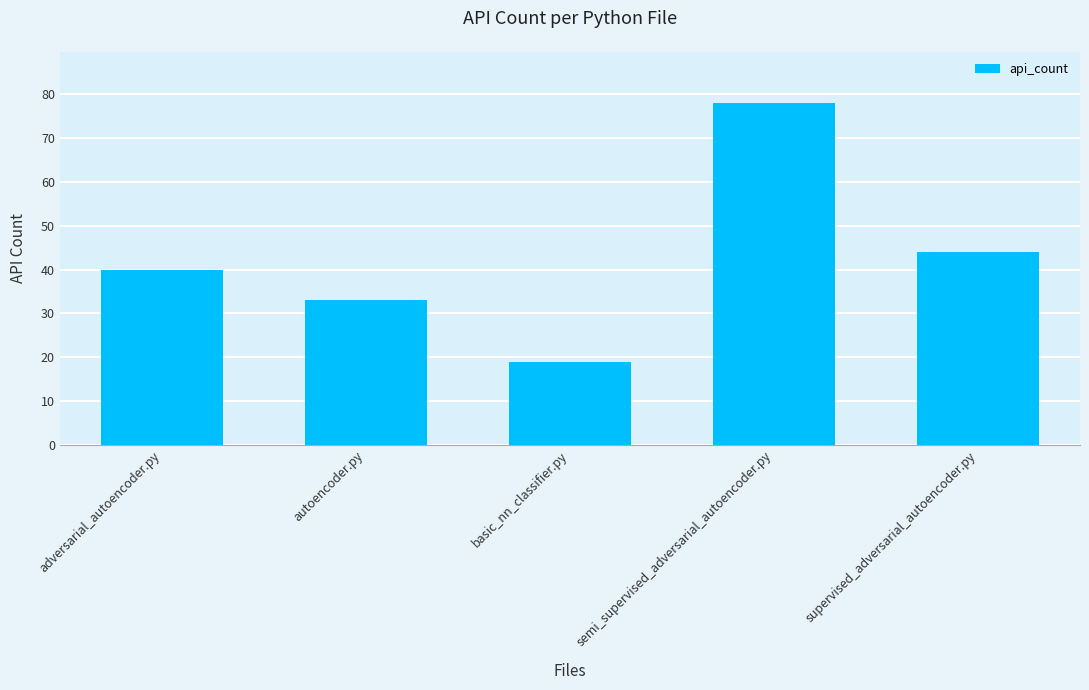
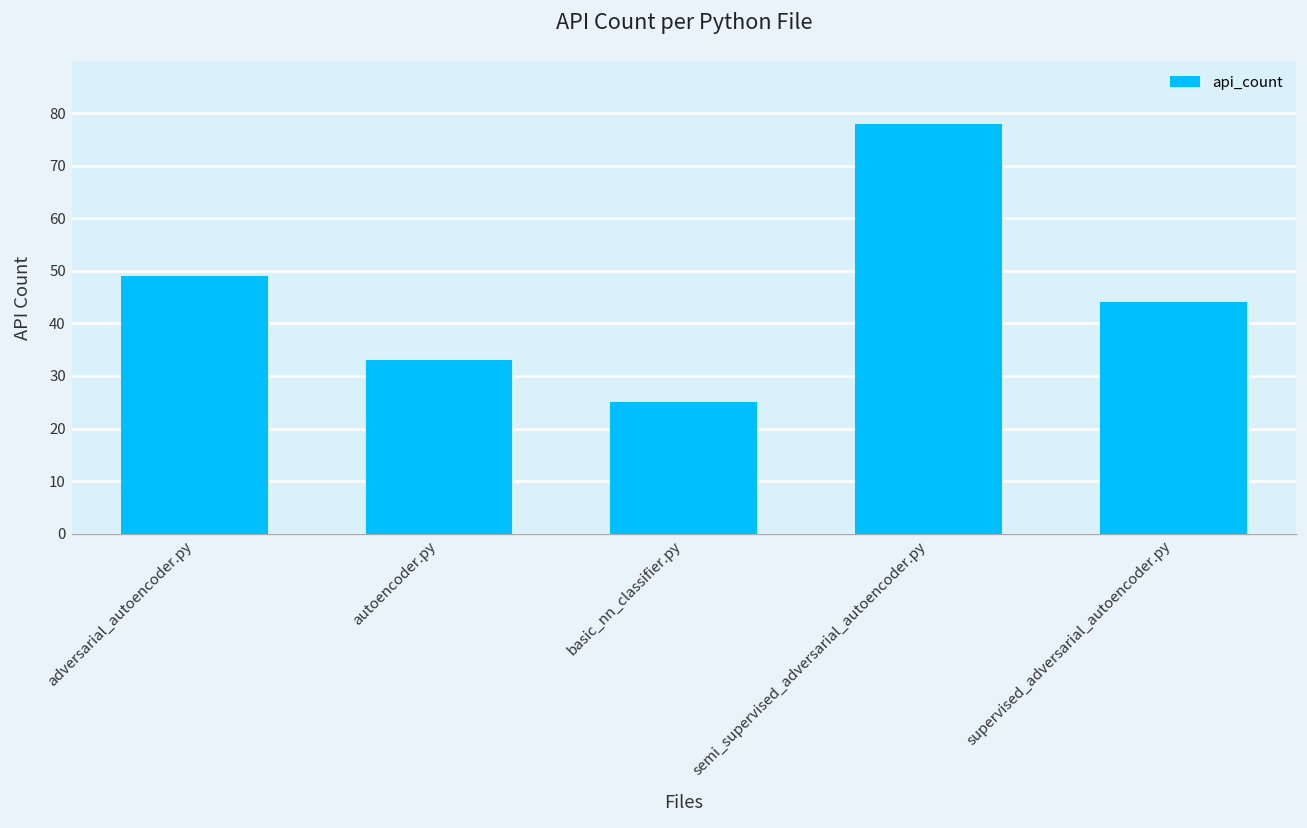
adversarial_autoencoder.py: 40 -> 49
basic_nn_classifier.py: 19 -> 25
